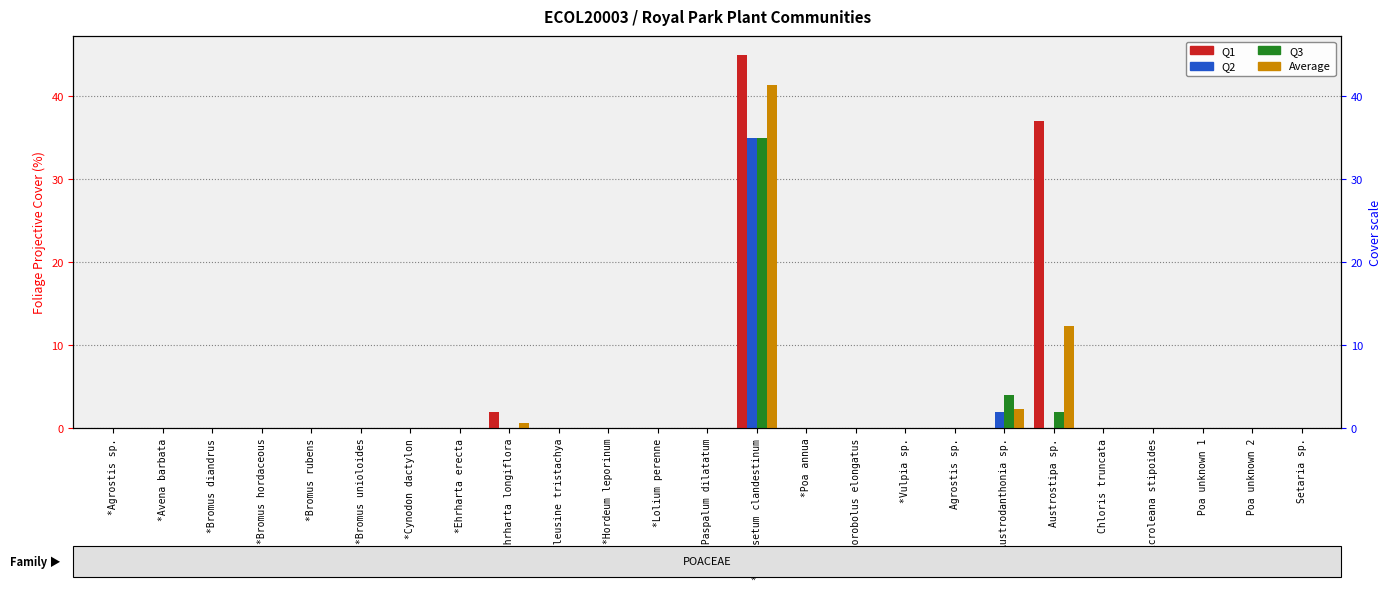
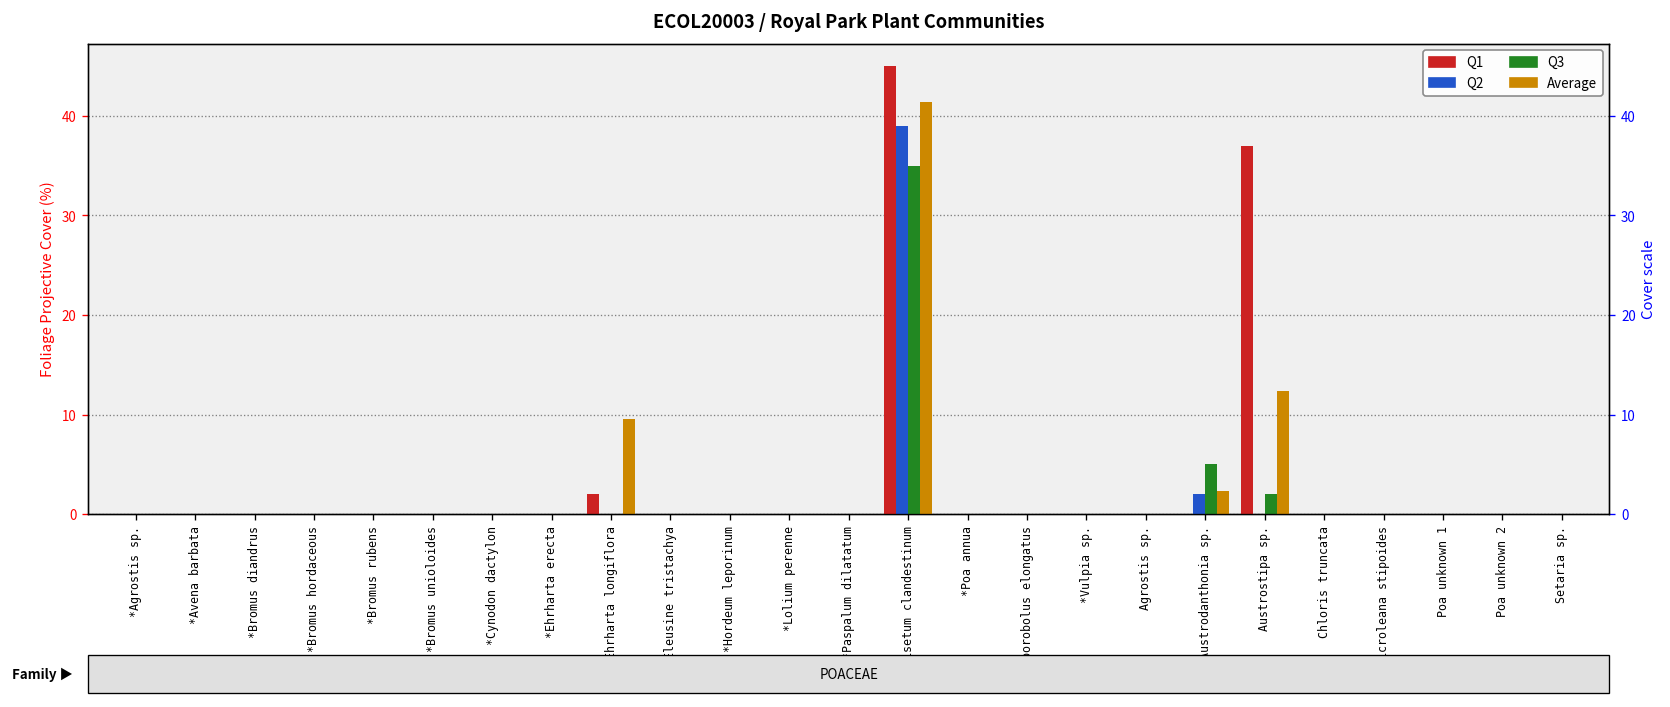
Average, *Ehrharta longiflora: 1 -> 10
Q2, *Pennisetum clandestinum: 35 -> 39
Q3, Austrodanthonia sp.: 4 -> 5
